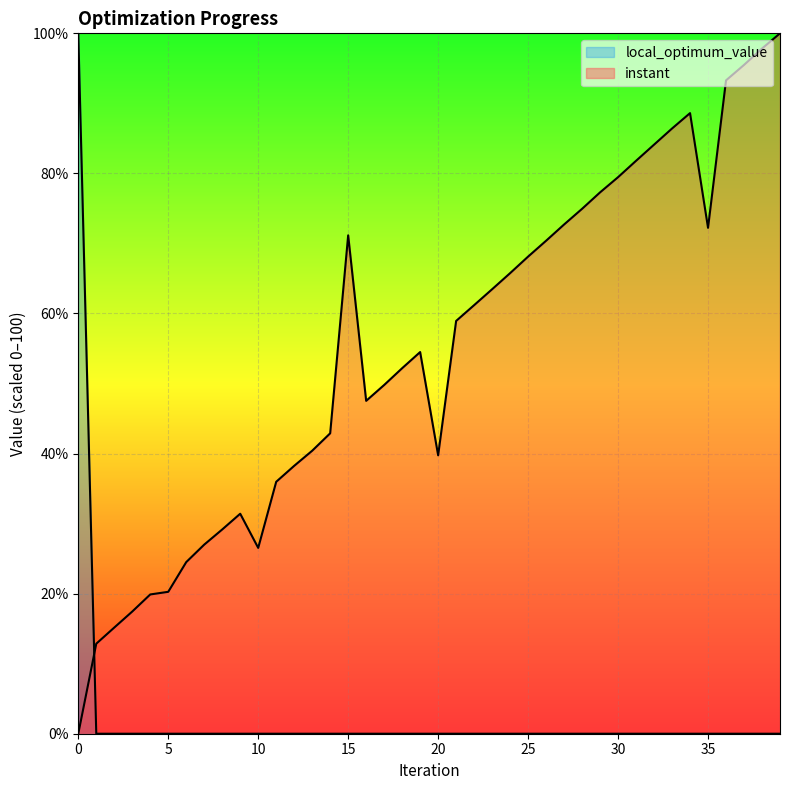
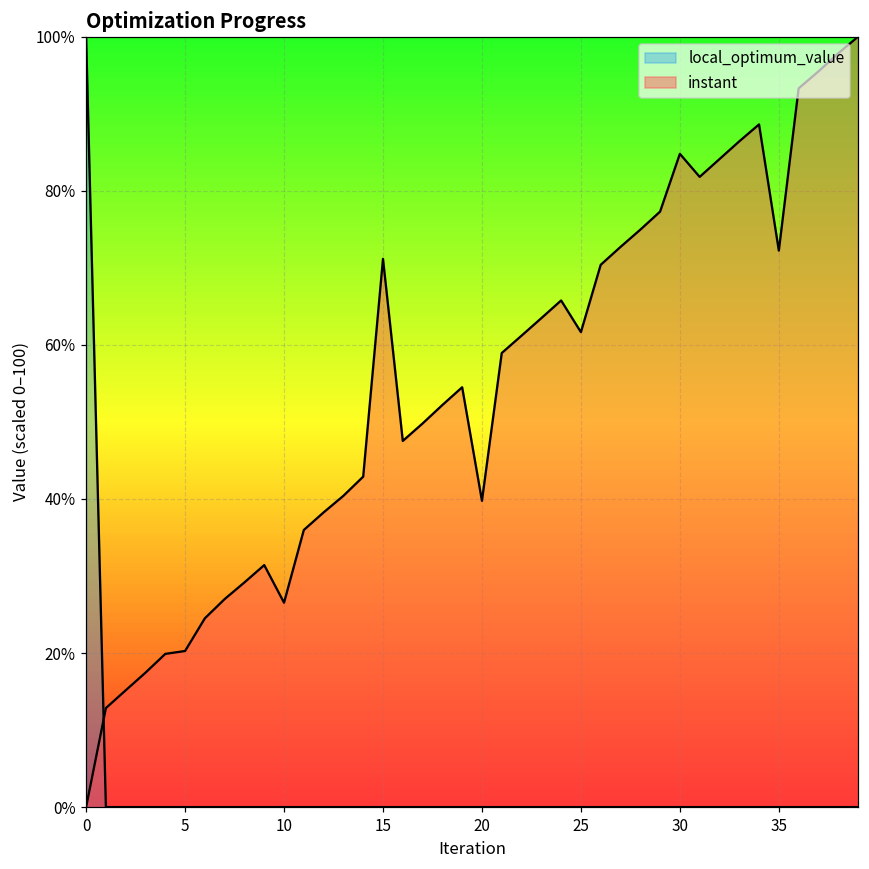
instant, 25: 68% -> 62%
instant, 30: 79% -> 85%
